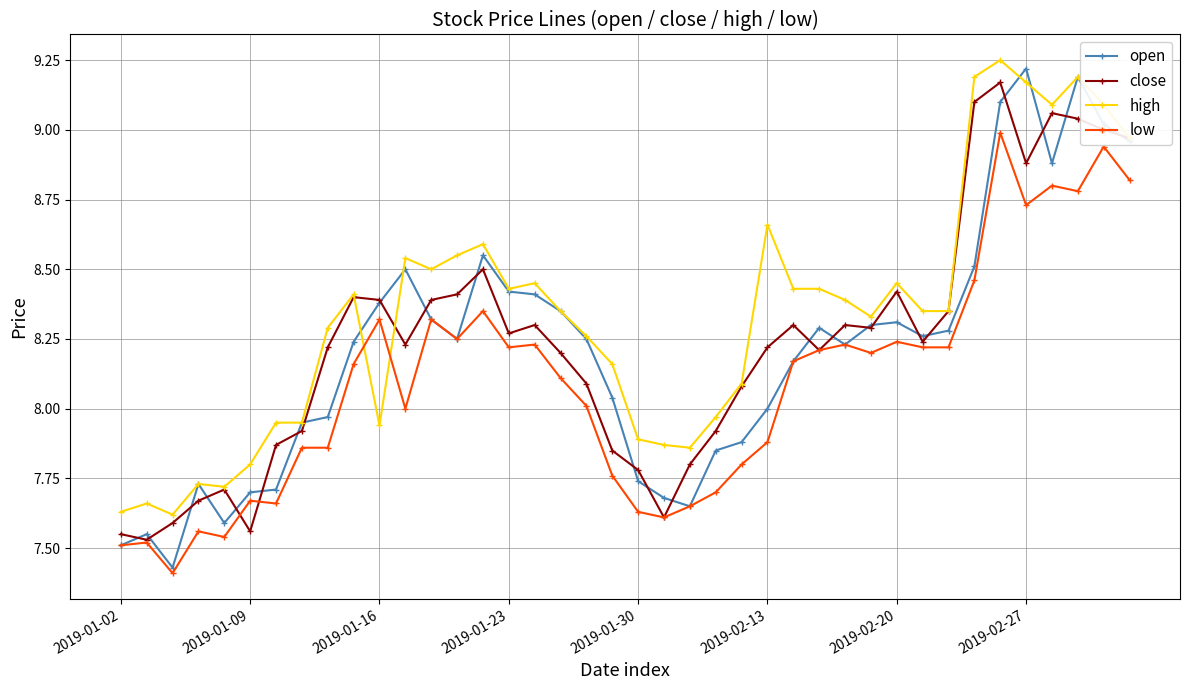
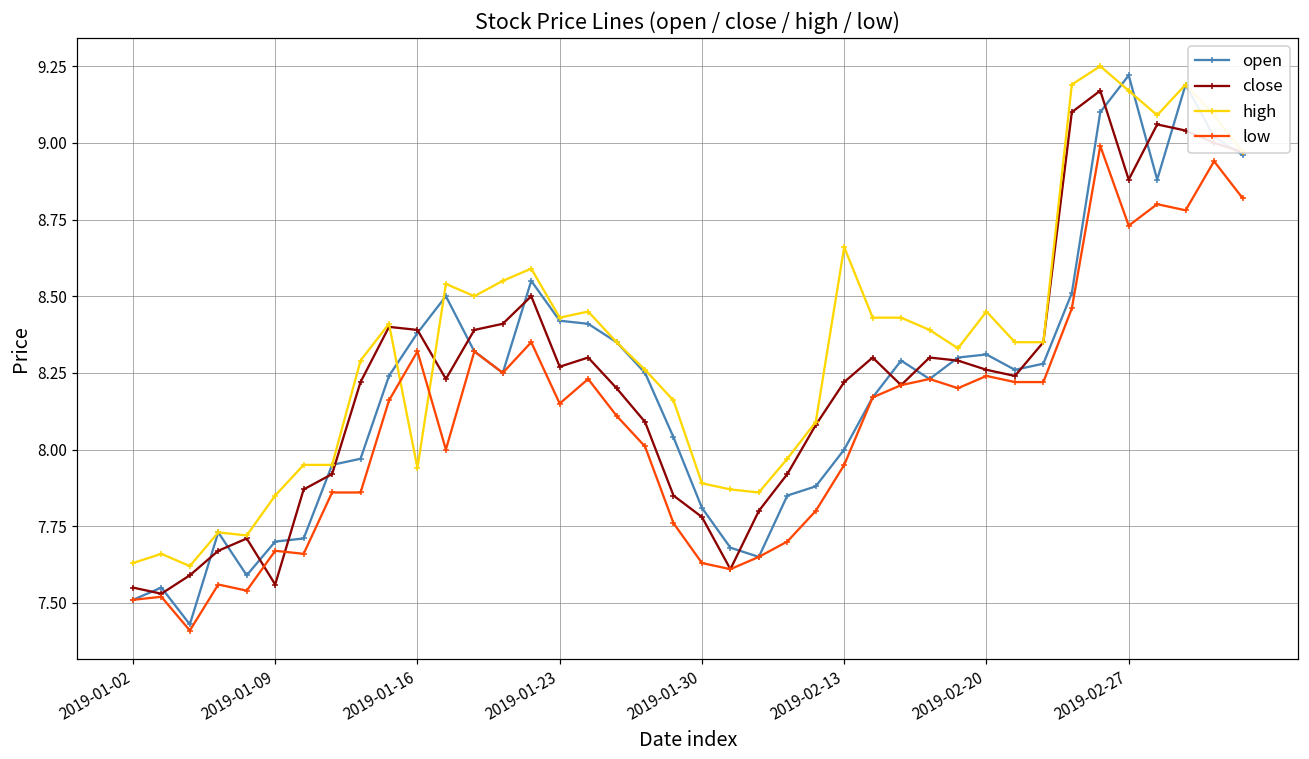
high, 2019-01-09: 7.80 -> 7.85
low, 2019-01-23: 8.22 -> 8.15
open, 2019-01-30: 7.74 -> 7.81
low, 2019-02-13: 7.88 -> 7.95
close, 2019-02-20: 8.42 -> 8.26
